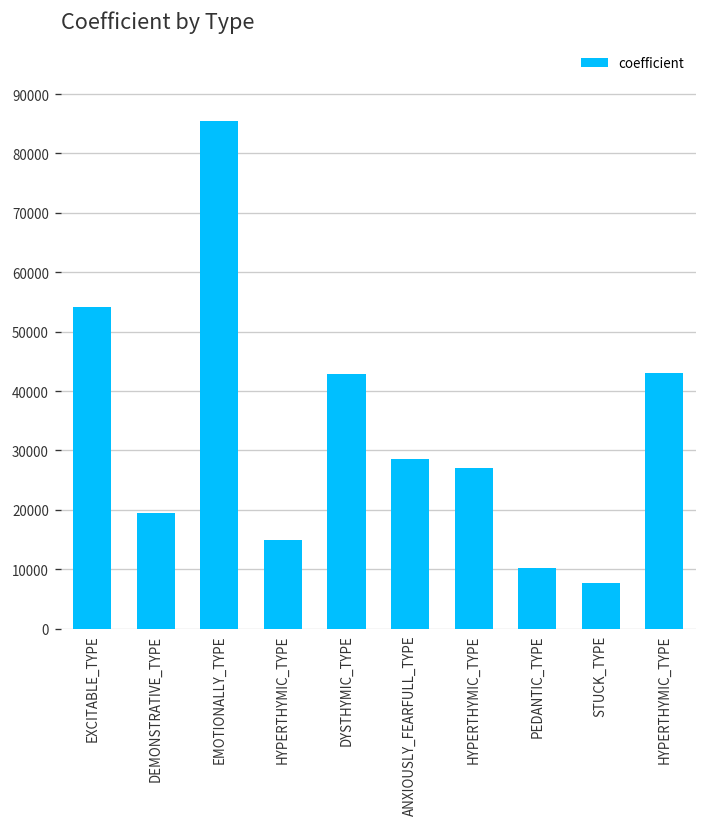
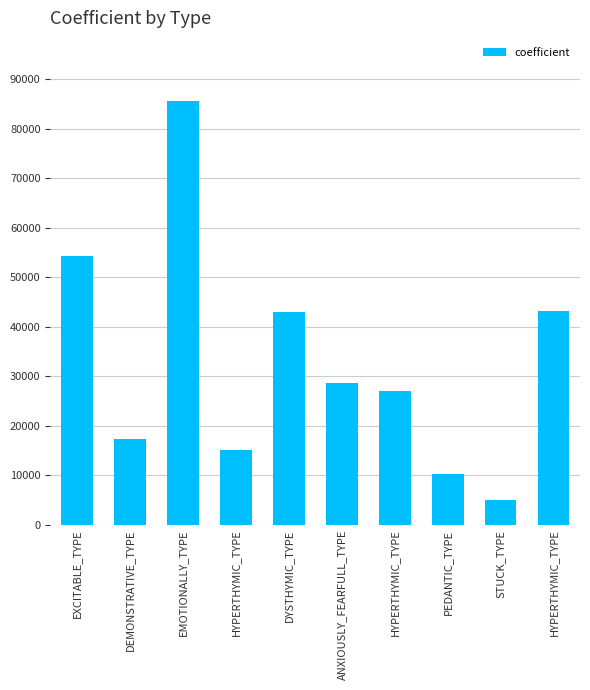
DEMONSTRATIVE_TYPE: 19000 -> 17000
STUCK_TYPE: 8000 -> 5000
